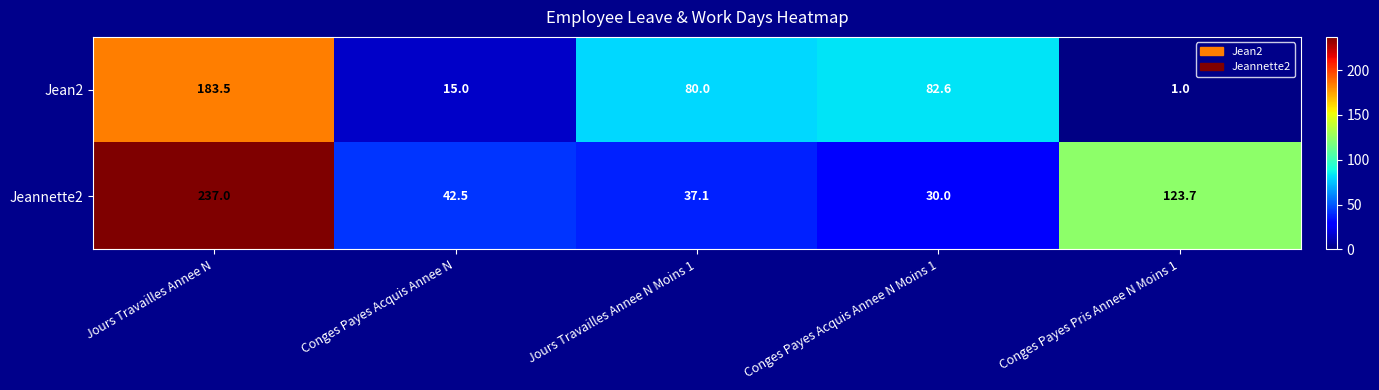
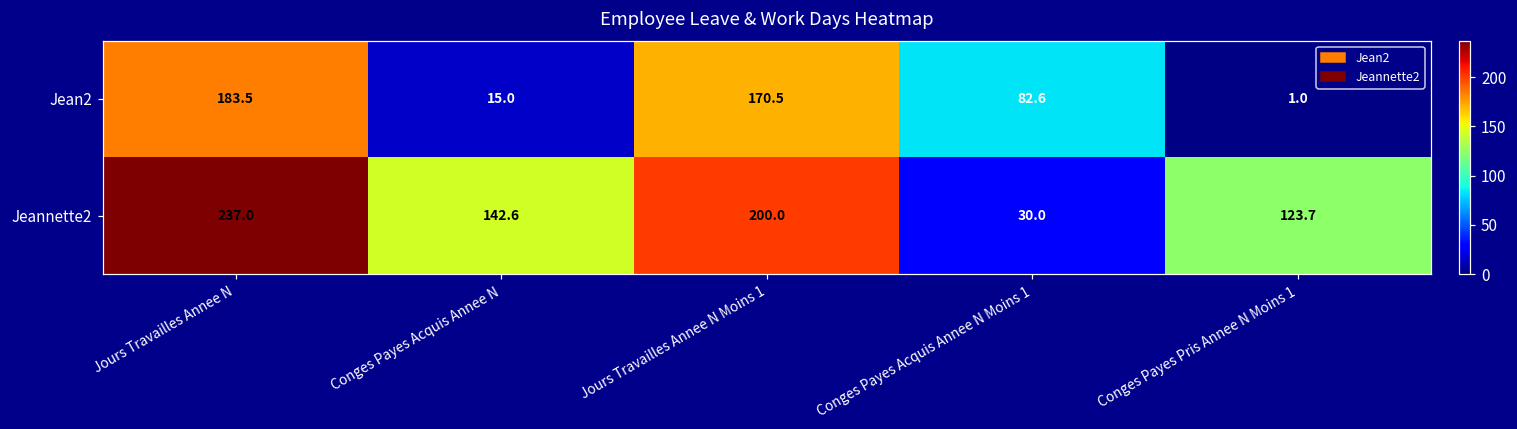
Jean2, Jours Travailles Annee N Moins 1: 80.0 -> 170.5
Jeannette2, Conges Payes Acquis Annee N: 42.5 -> 142.6
Jeannette2, Jours Travailles Annee N Moins 1: 37.1 -> 200.0
